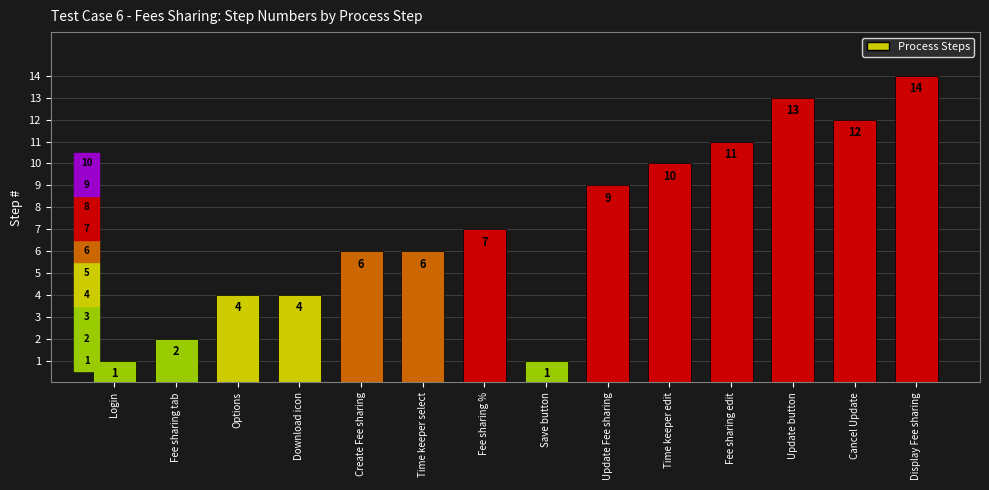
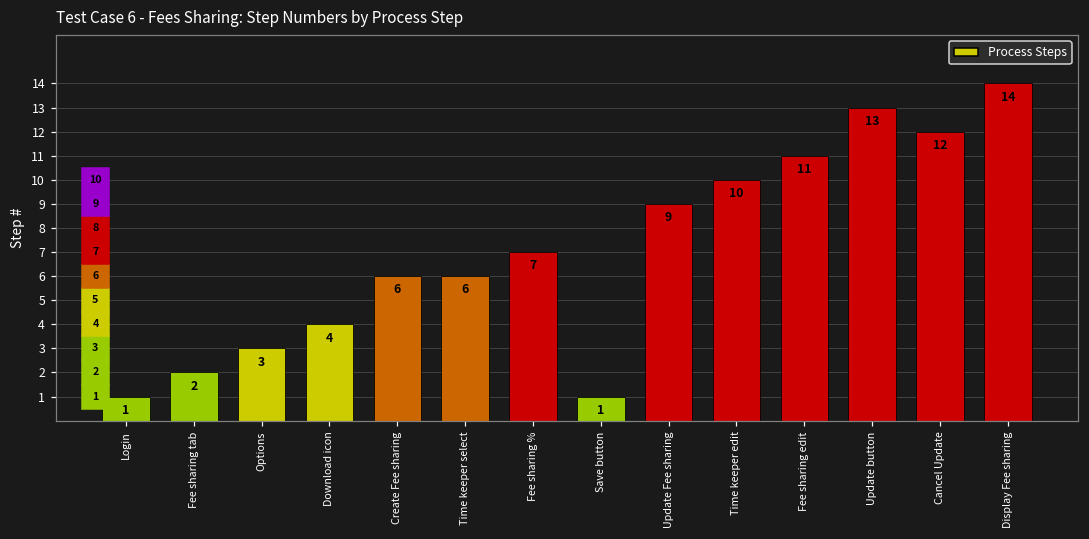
Options: 4 -> 3
